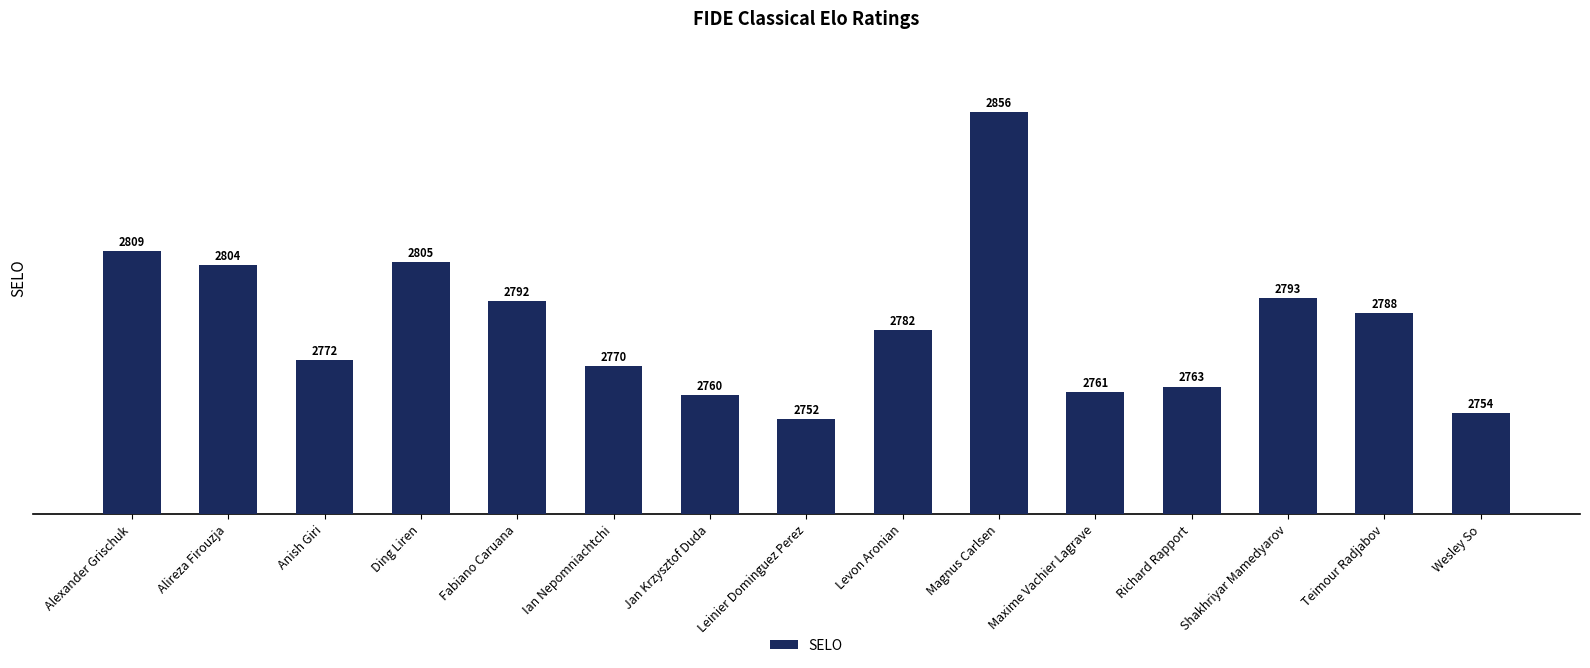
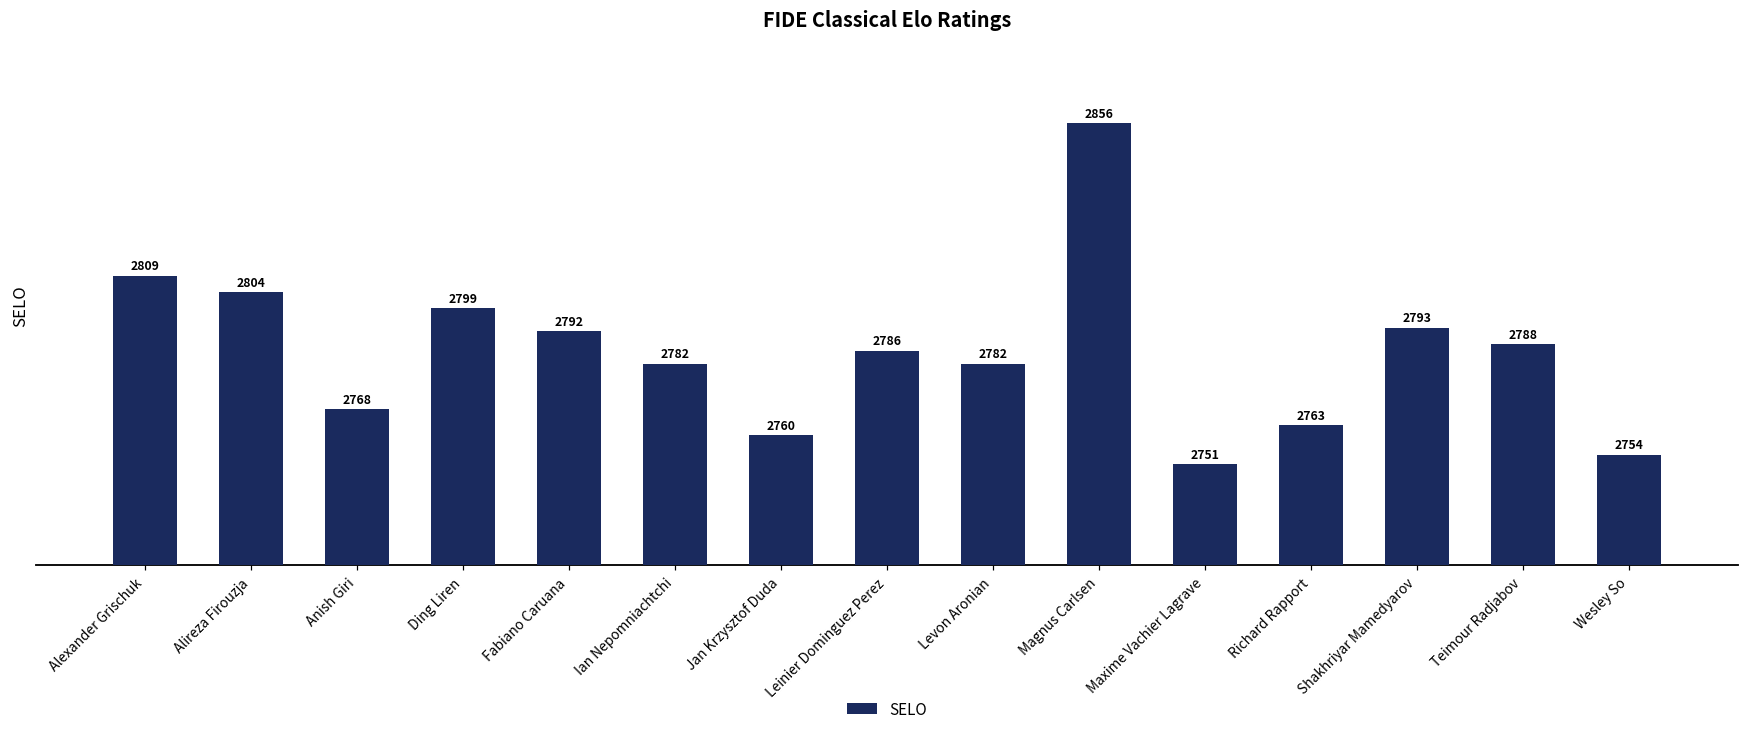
Anish Giri: 2772 -> 2768
Ding Liren: 2805 -> 2799
Ian Nepomniachtchi: 2770 -> 2782
Leinier Dominguez Perez: 2752 -> 2786
Maxime Vachier Lagrave: 2761 -> 2751
